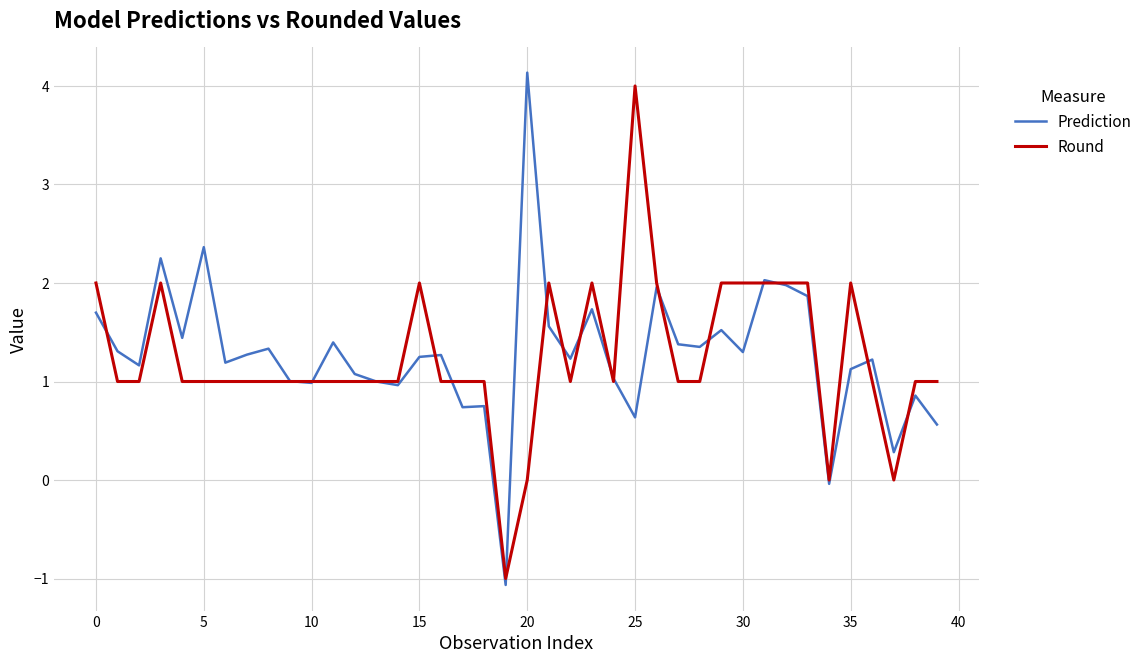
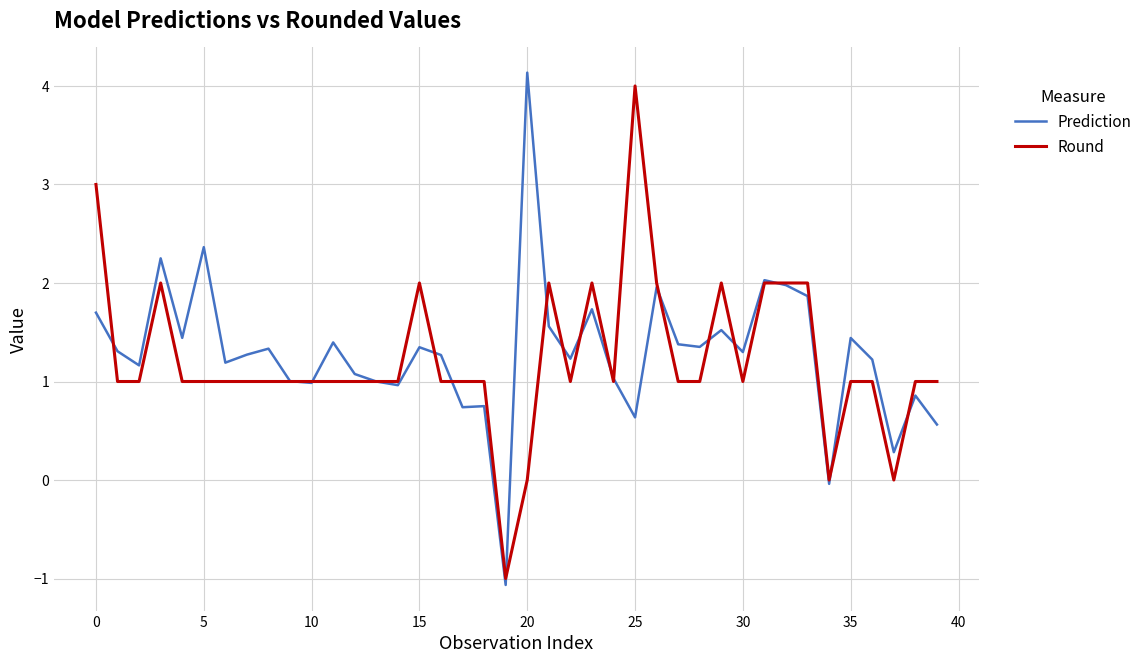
Round, 0: 2 -> 3
Prediction, 15: 1.2 -> 1.3
Round, 30: 2 -> 1
Prediction, 35: 1.1 -> 1.4
Round, 35: 2 -> 1
